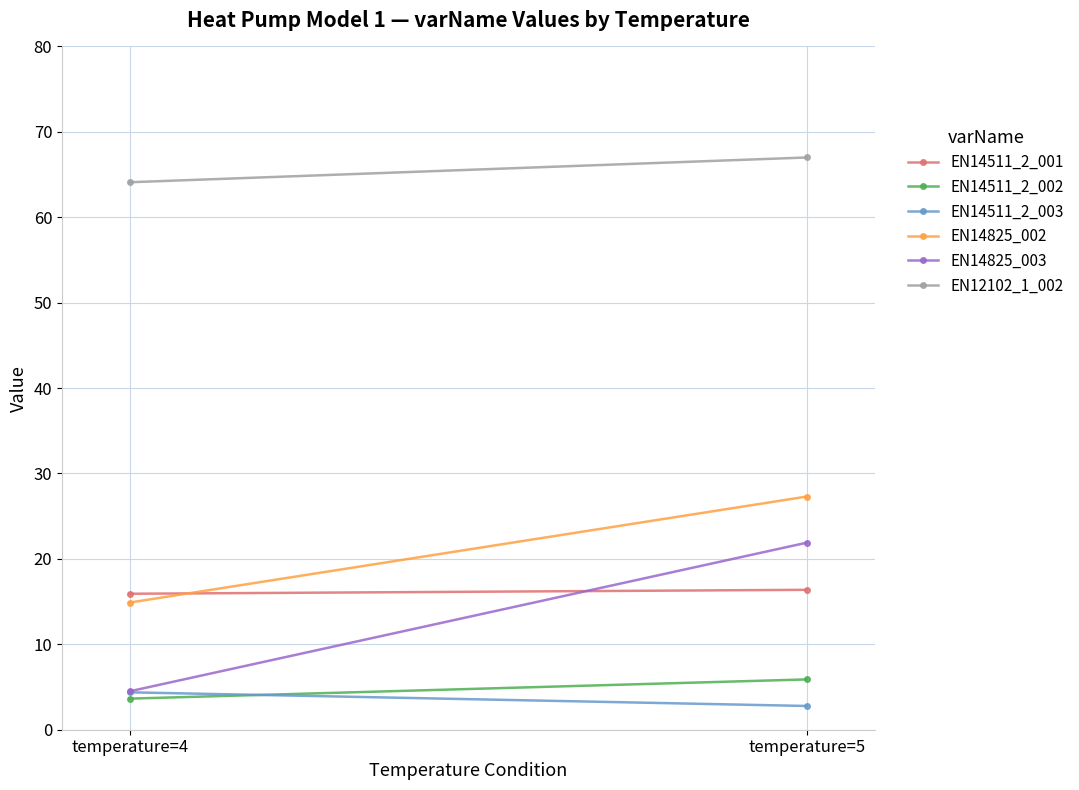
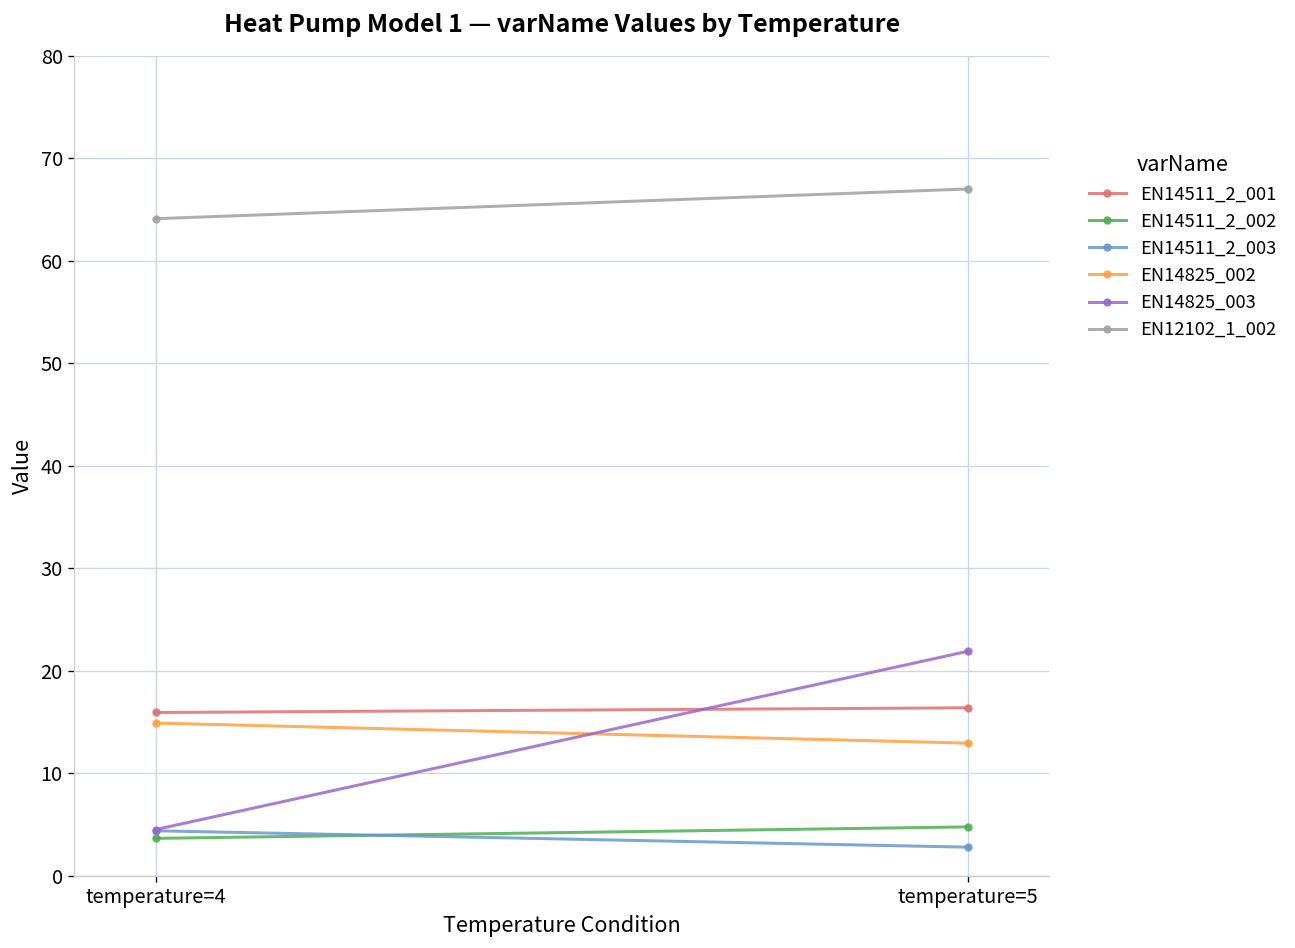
EN14511_2_002, temperature=5: 6 -> 5
EN14825_002, temperature=5: 27 -> 13
